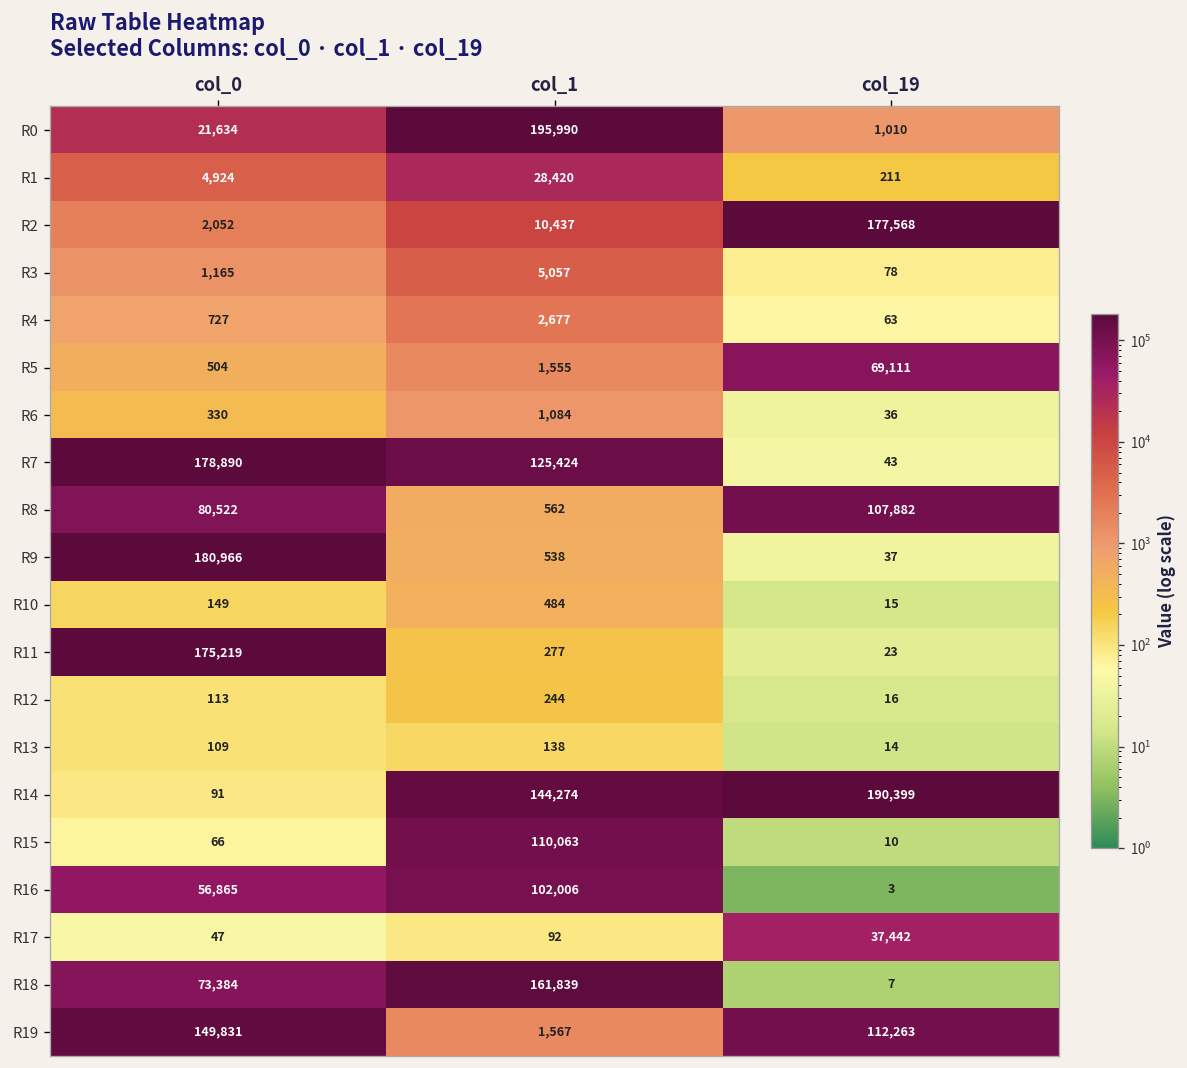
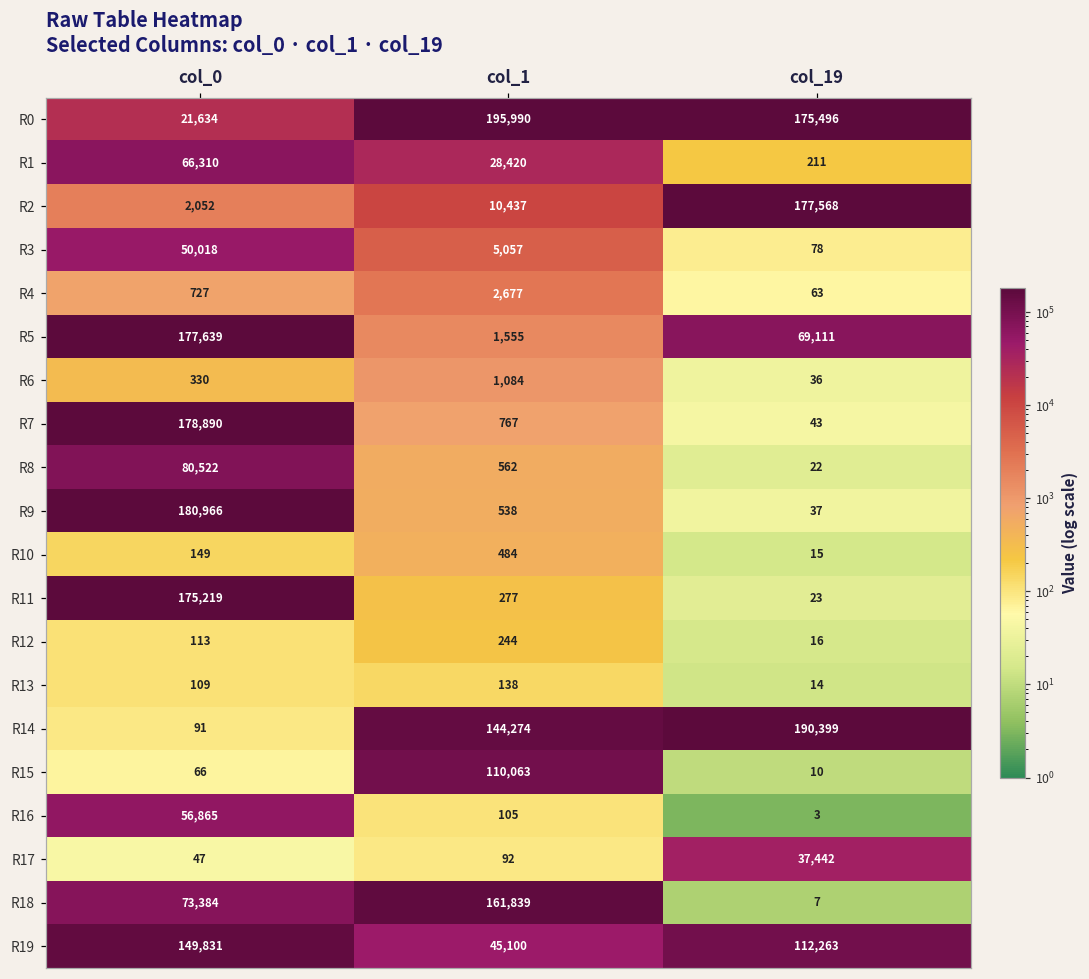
R0, col_19: 1,010 -> 175,496
R1, col_0: 4,924 -> 66,310
R3, col_0: 1,165 -> 50,018
R5, col_0: 504 -> 177,639
R7, col_1: 125,424 -> 767
R8, col_19: 107,882 -> 22
R16, col_1: 102,006 -> 105
R19, col_1: 1,567 -> 45,100
